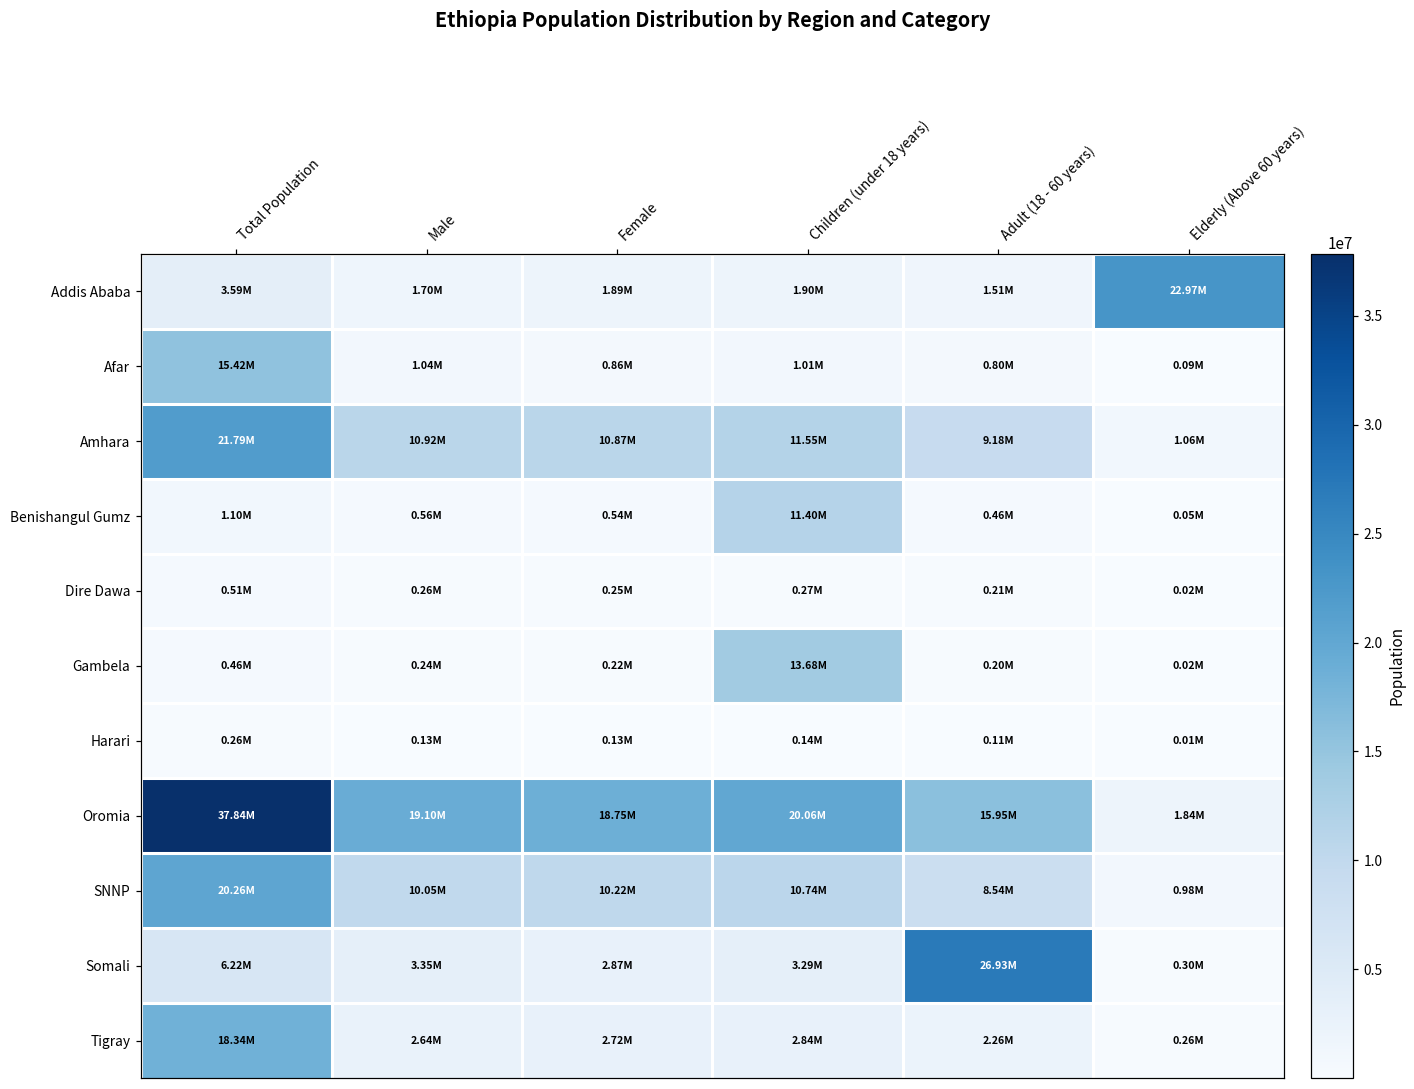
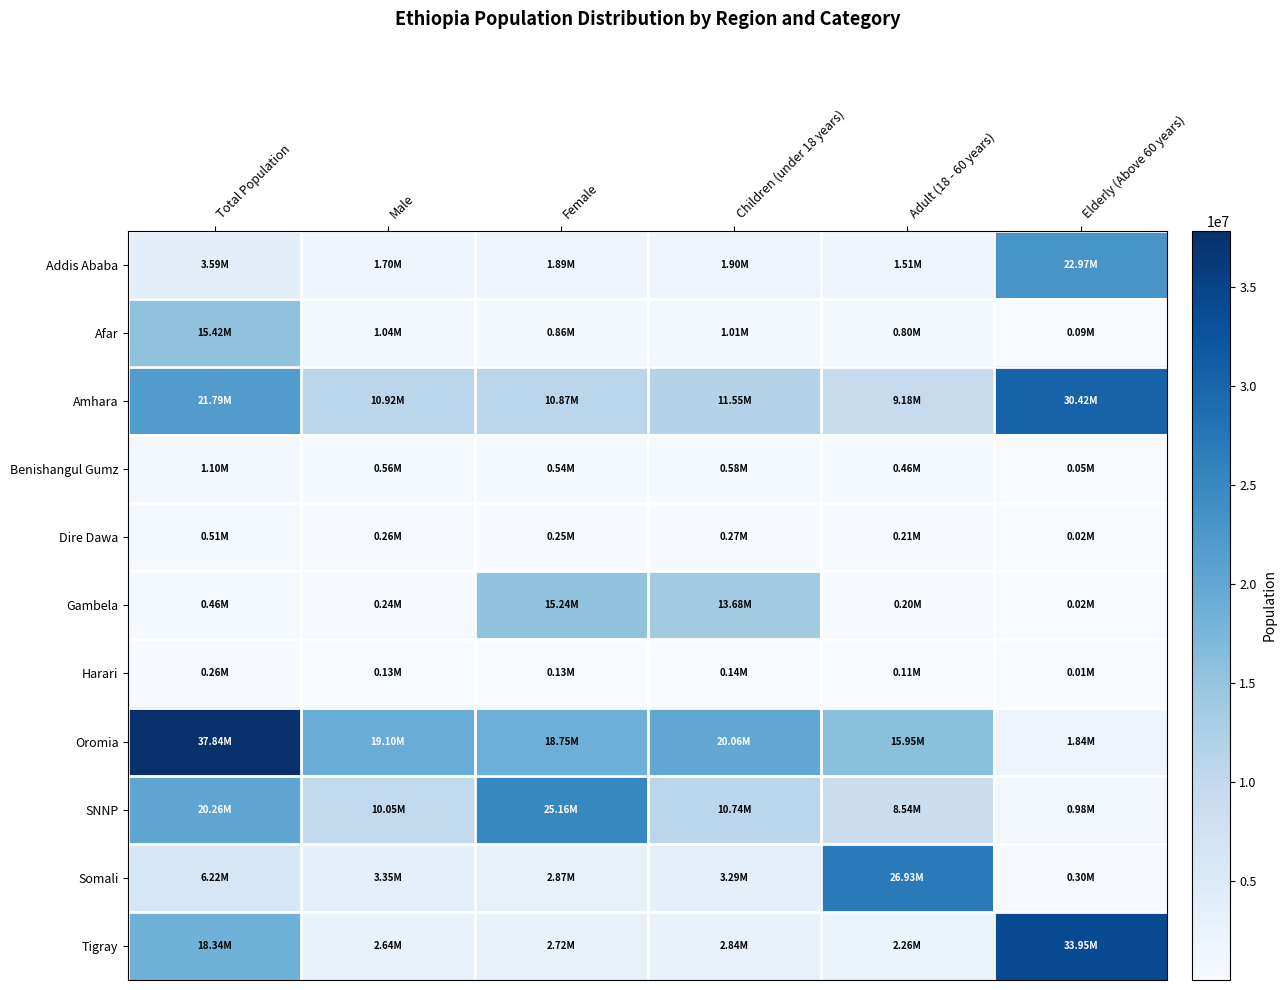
Amhara, Elderly (Above 60 years): 1.06M -> 30.42M
Benishangul Gumz, Children (under 18 years): 11.40M -> 0.58M
Gambela, Female: 0.22M -> 15.24M
SNNP, Female: 10.22M -> 25.16M
Tigray, Elderly (Above 60 years): 0.26M -> 33.95M
